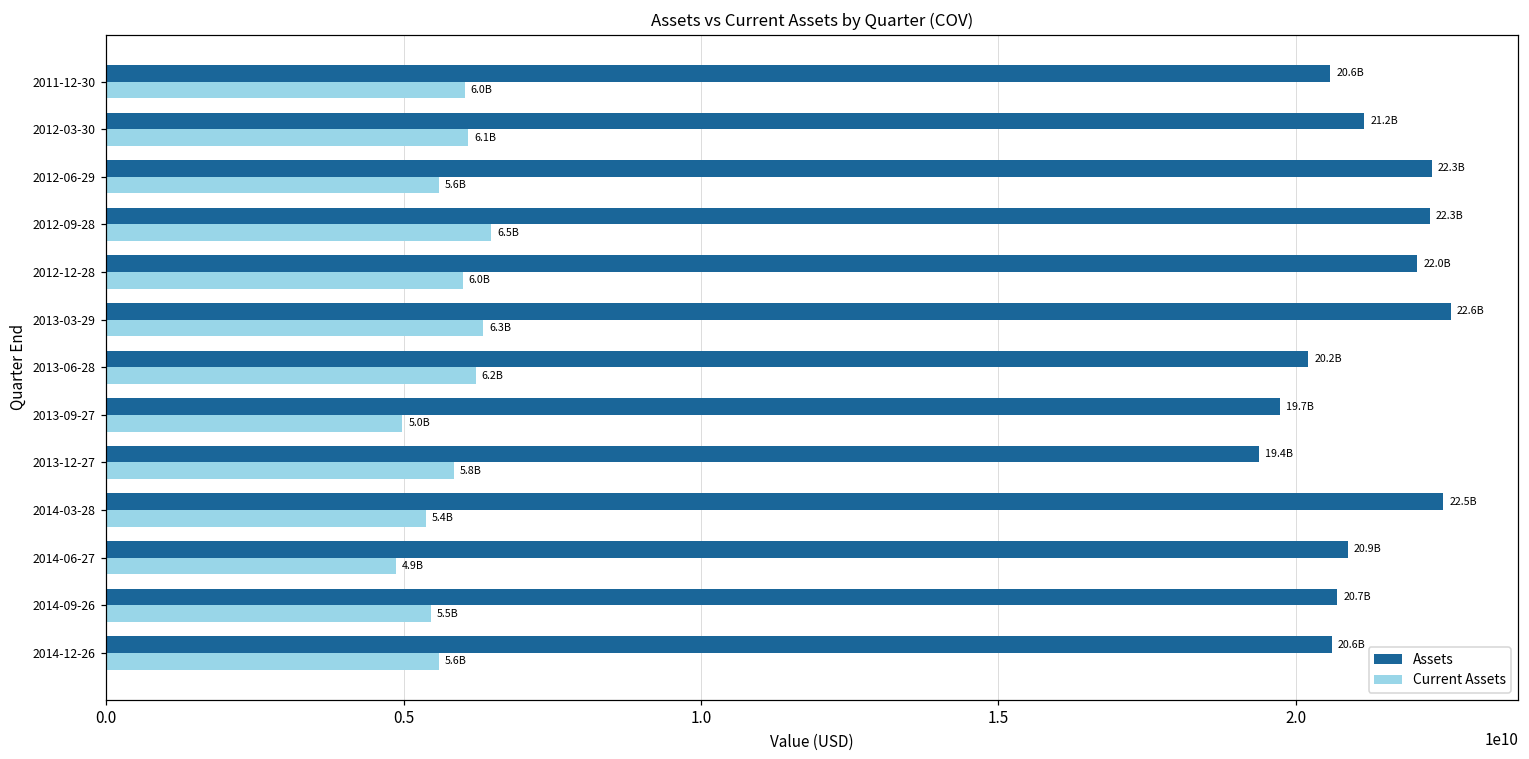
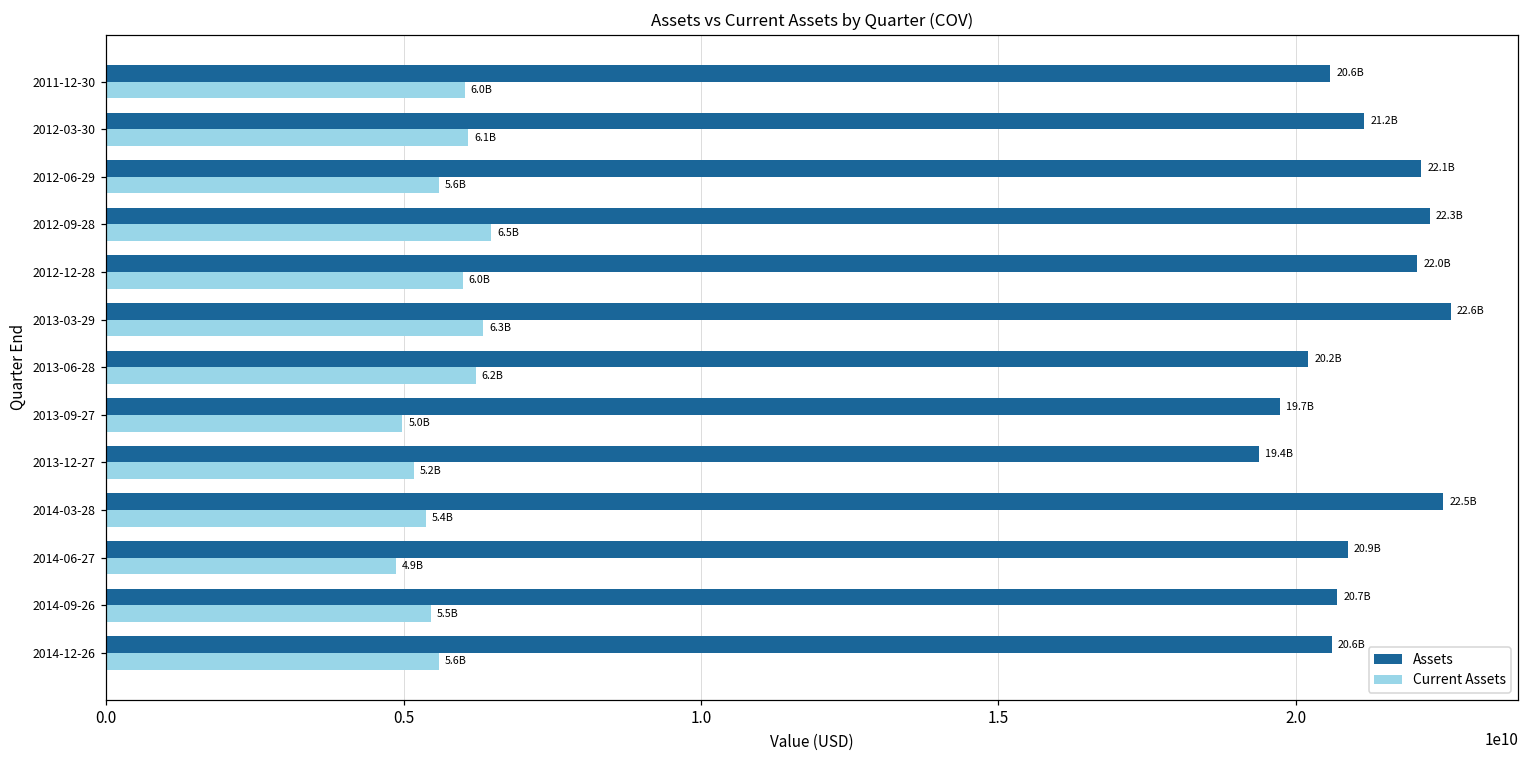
Assets, 2012-06-29: 22.3B -> 22.1B
Current Assets, 2013-12-27: 5.8B -> 5.2B
